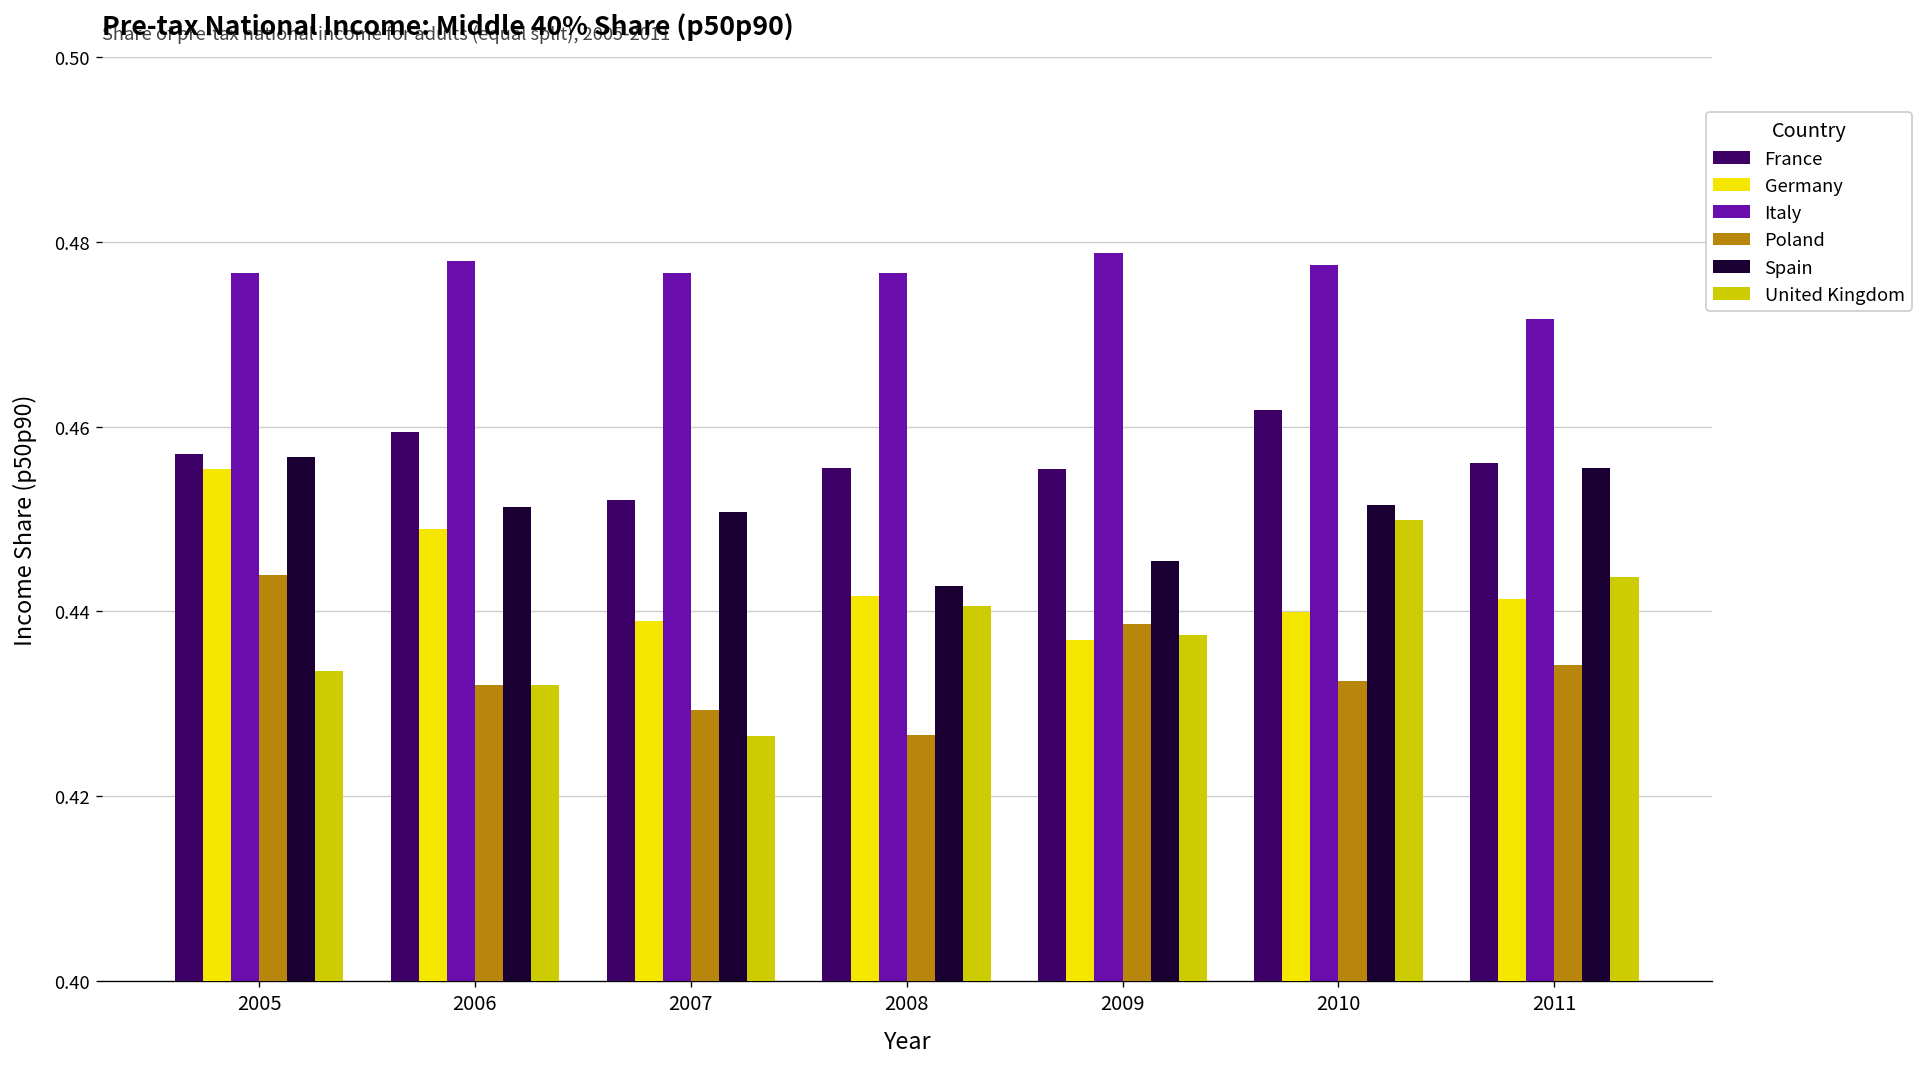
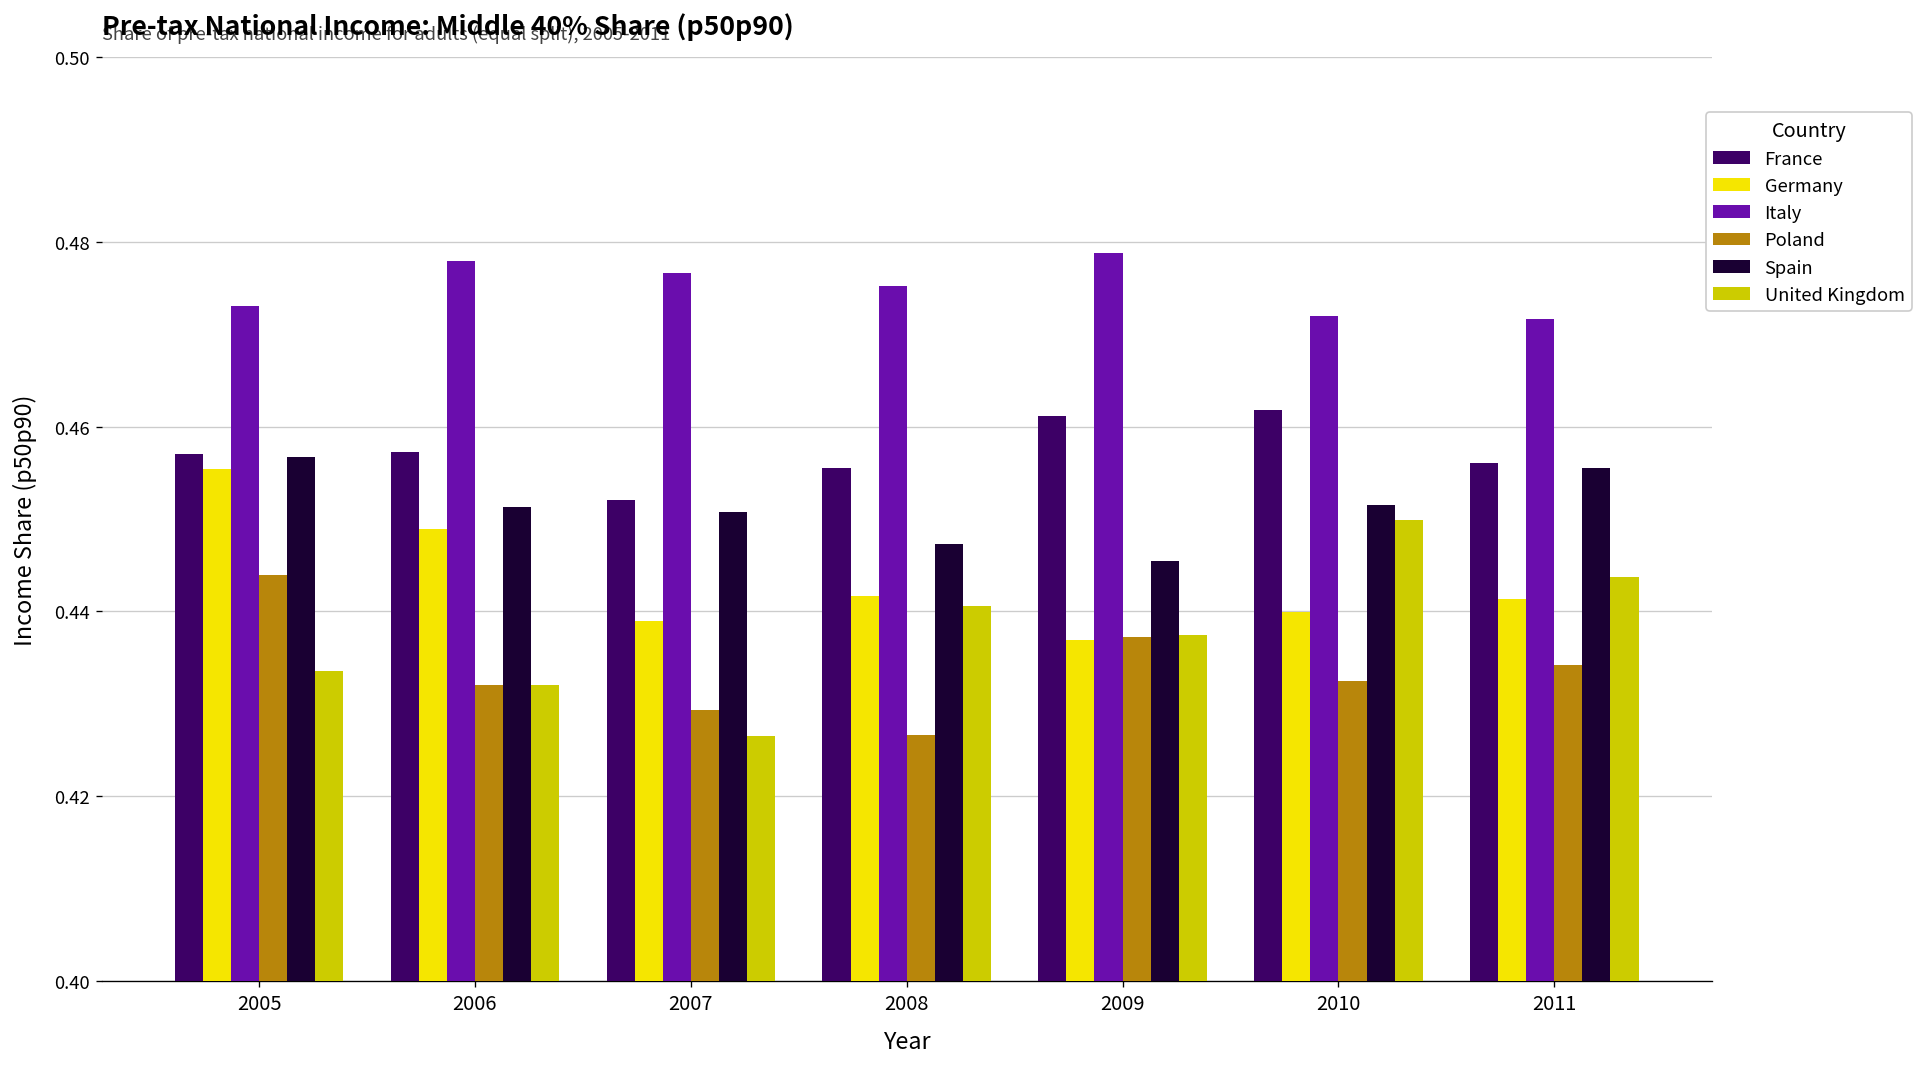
Italy, 2005: 0.477 -> 0.473
France, 2006: 0.459 -> 0.457
Italy, 2008: 0.477 -> 0.475
Spain, 2008: 0.443 -> 0.447
France, 2009: 0.455 -> 0.461
Poland, 2009: 0.439 -> 0.437
Italy, 2010: 0.478 -> 0.472
